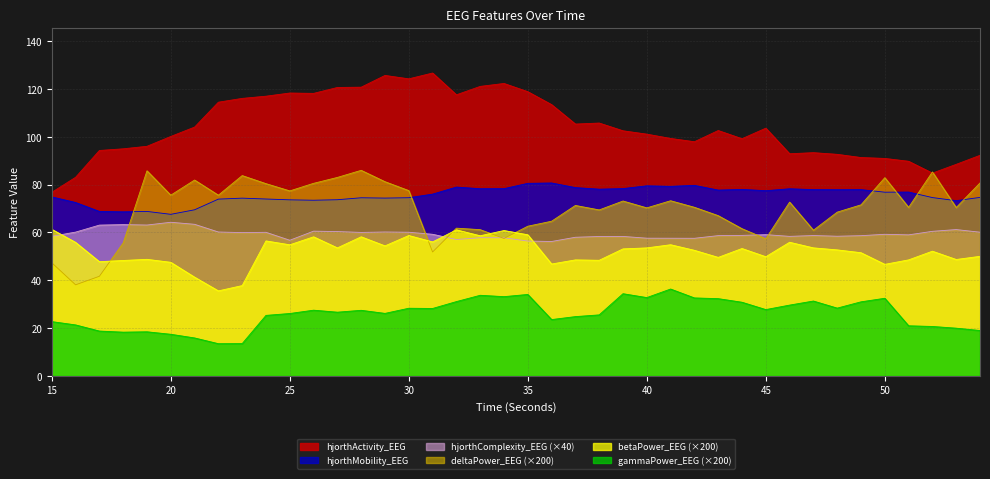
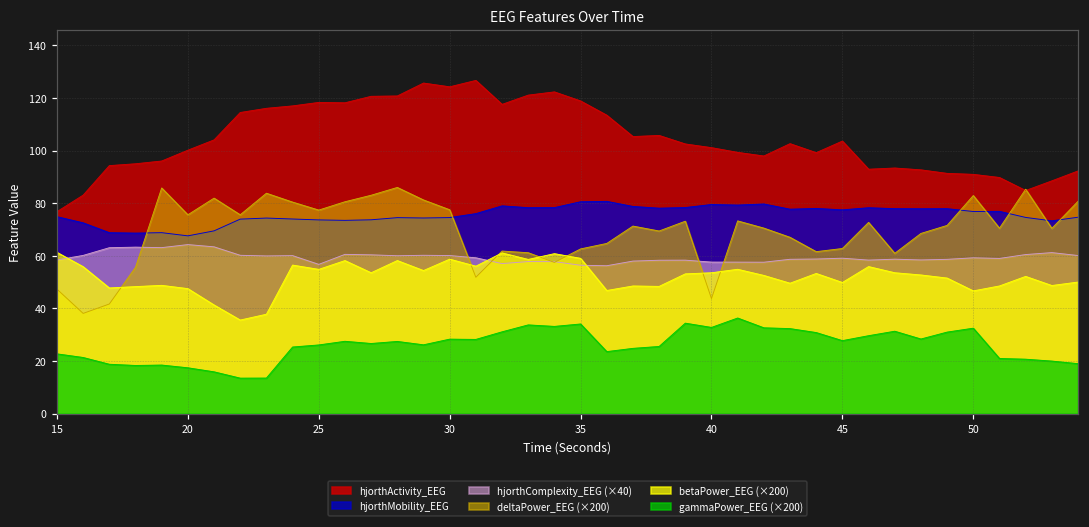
deltaPower_EEG (×200), 40: 70 -> 44
deltaPower_EEG (×200), 45: 57 -> 63
